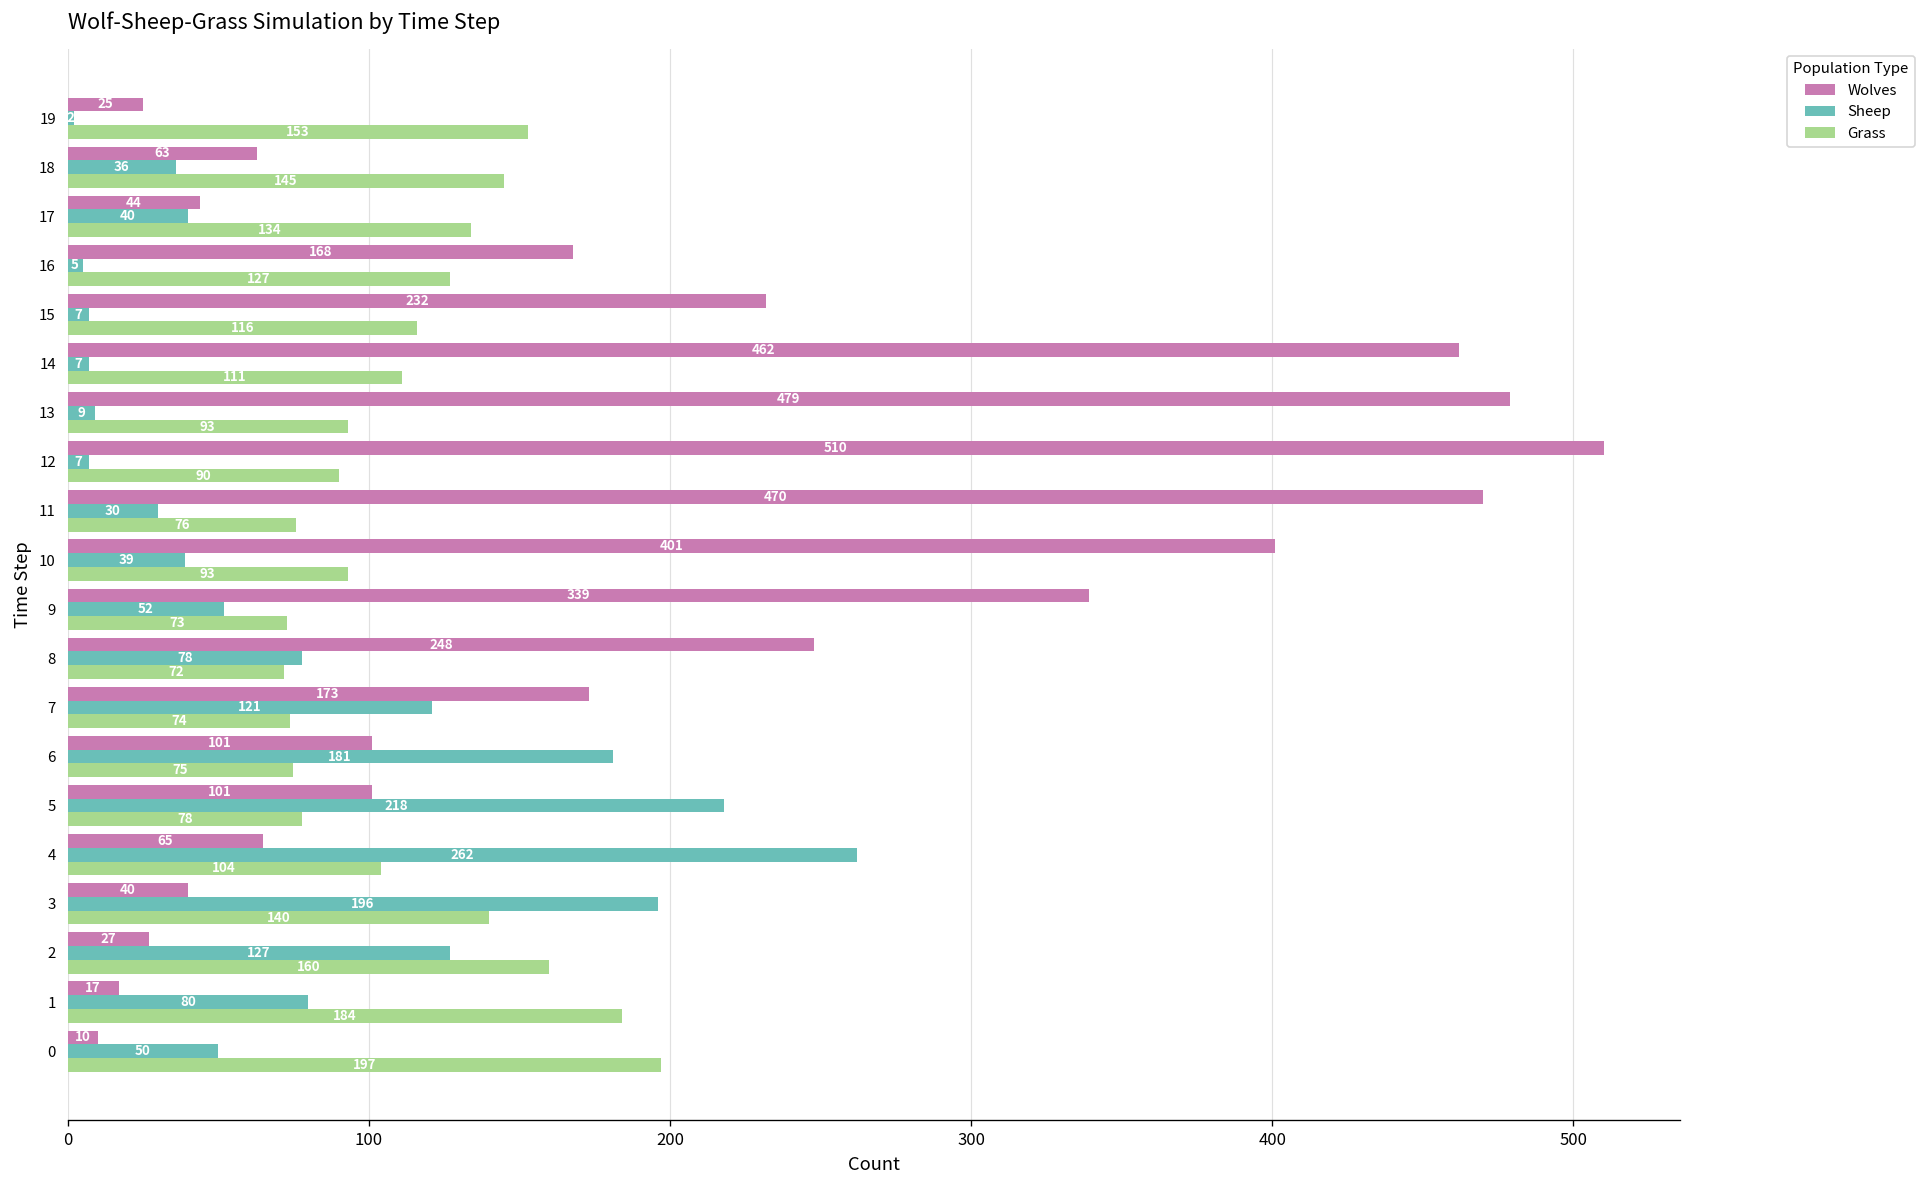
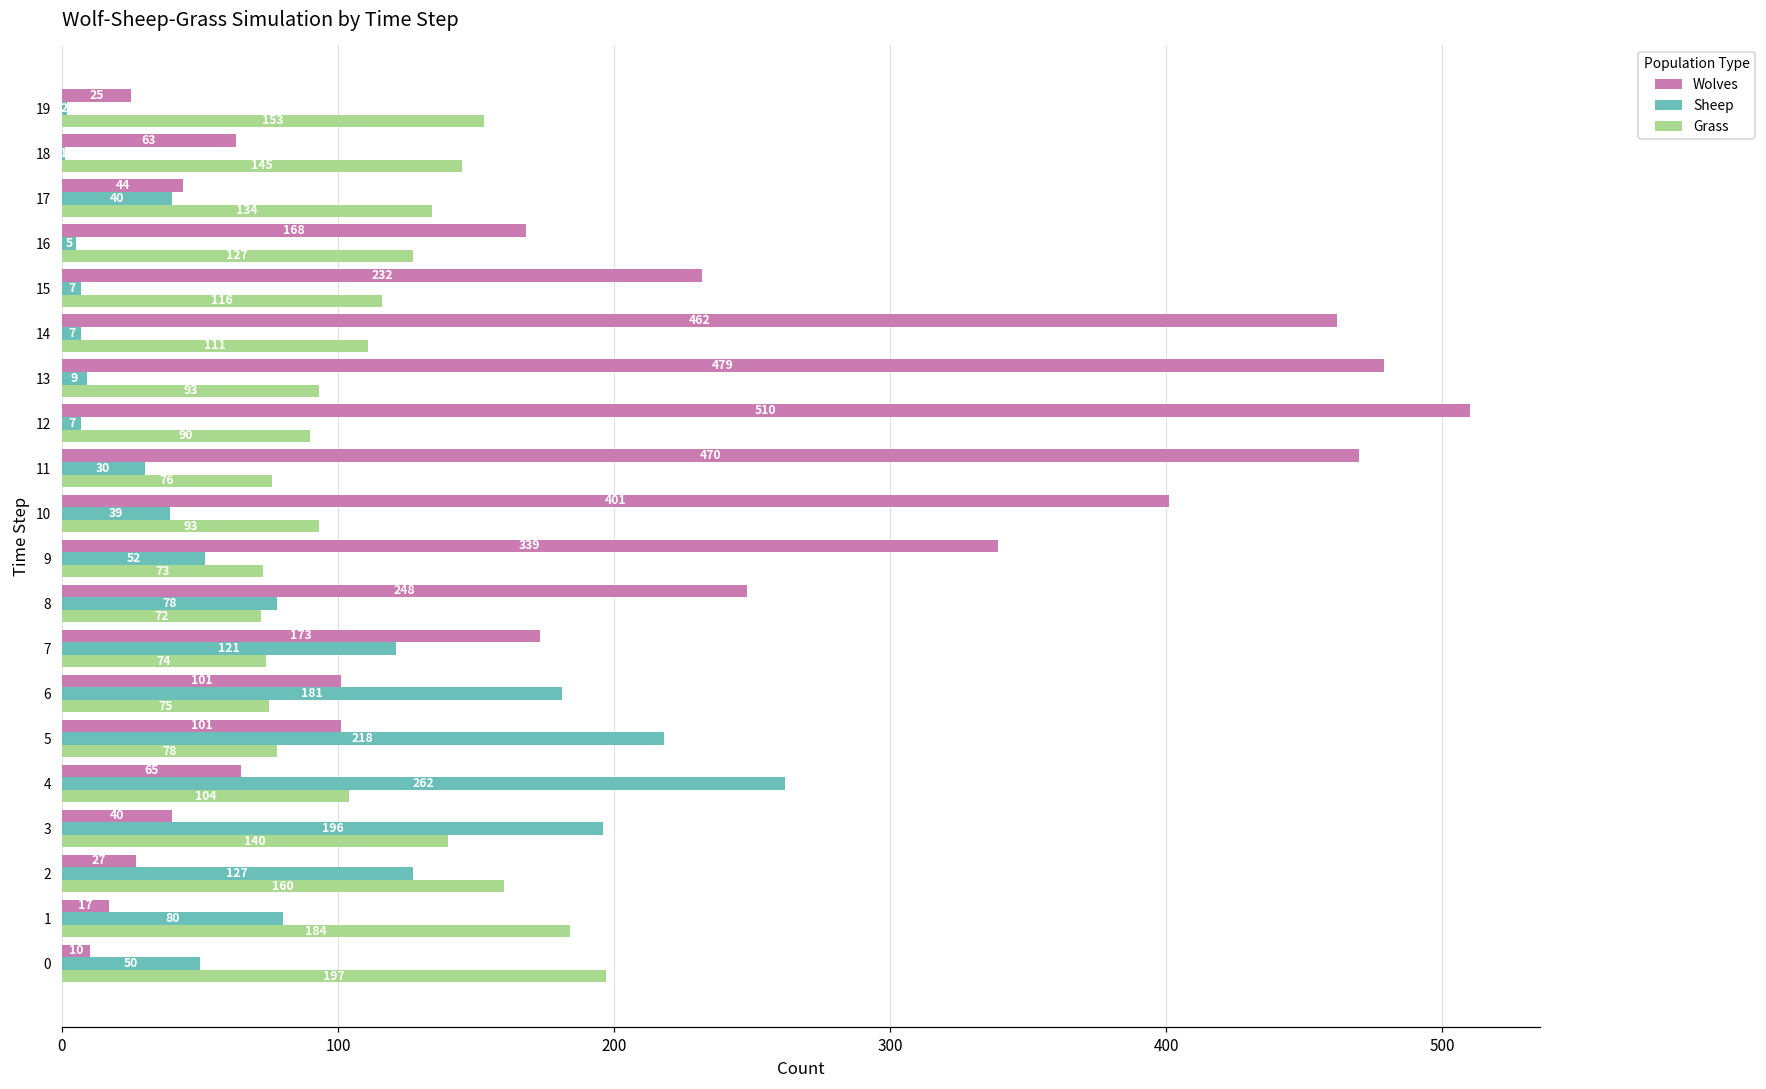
Sheep, 18: 36 -> 1
